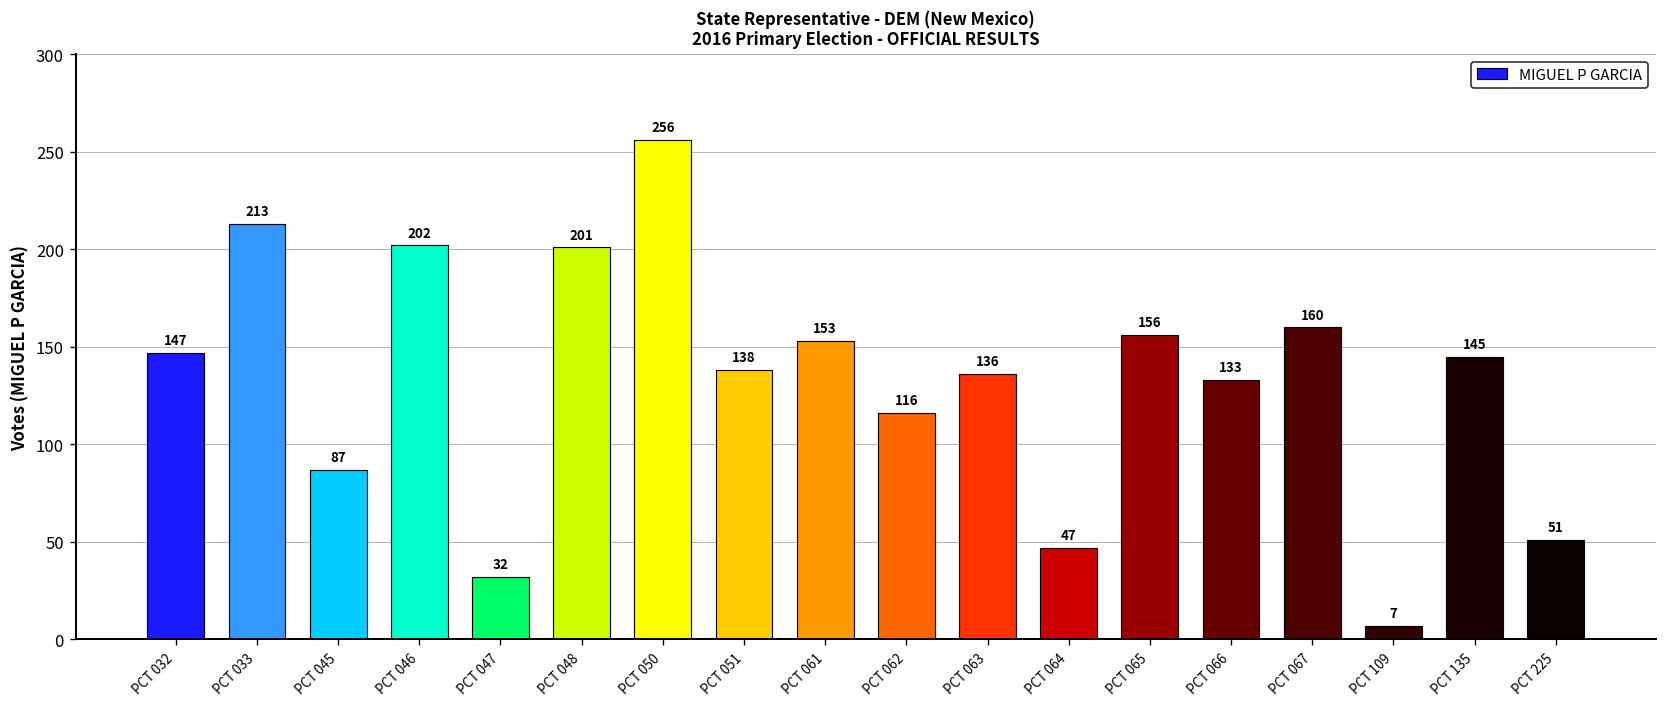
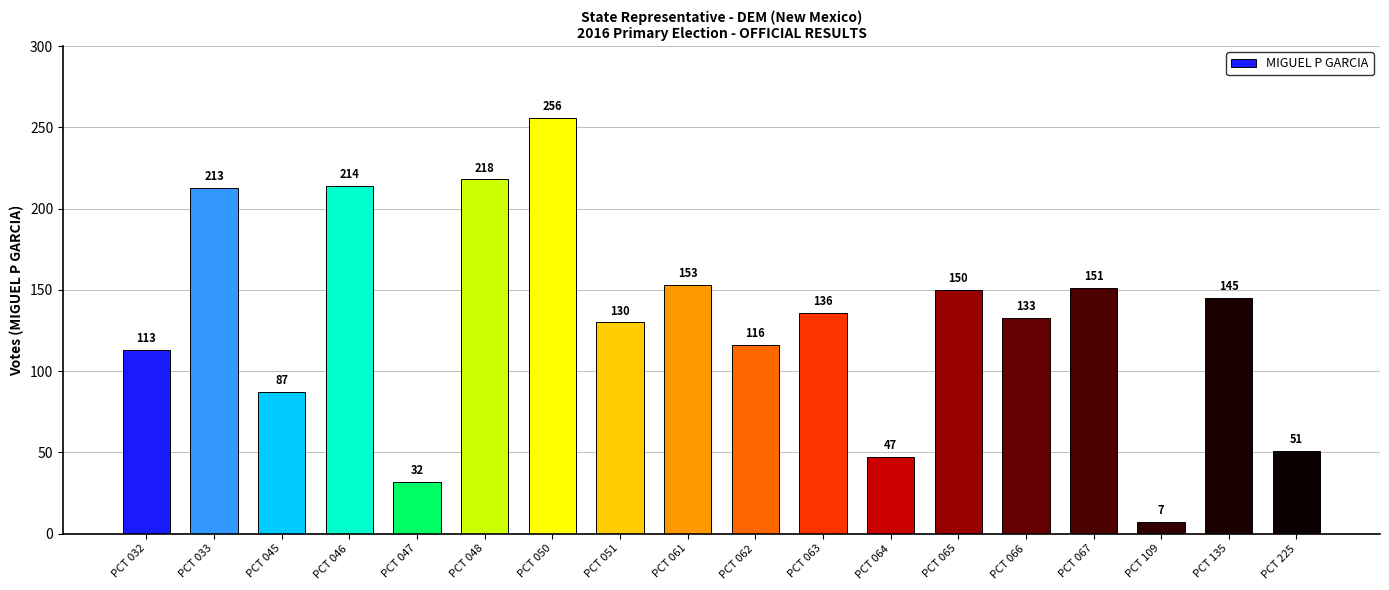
PCT 032: 147 -> 113
PCT 046: 202 -> 214
PCT 048: 201 -> 218
PCT 051: 138 -> 130
PCT 065: 156 -> 150
PCT 067: 160 -> 151
